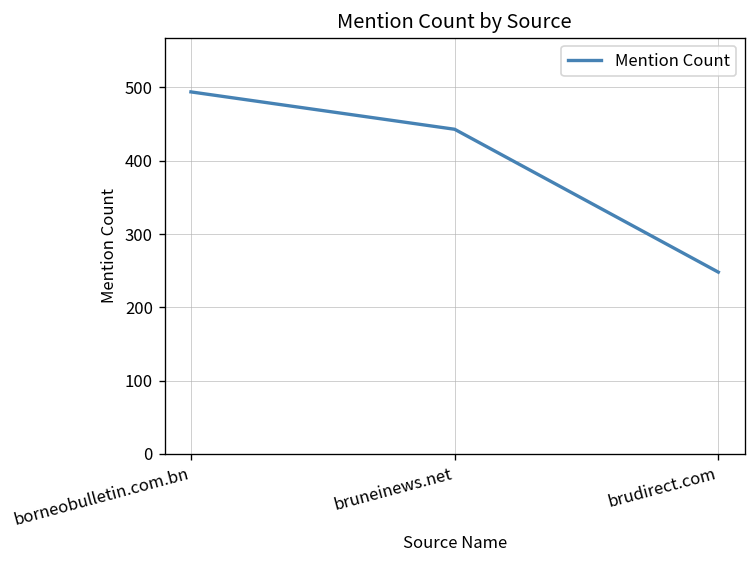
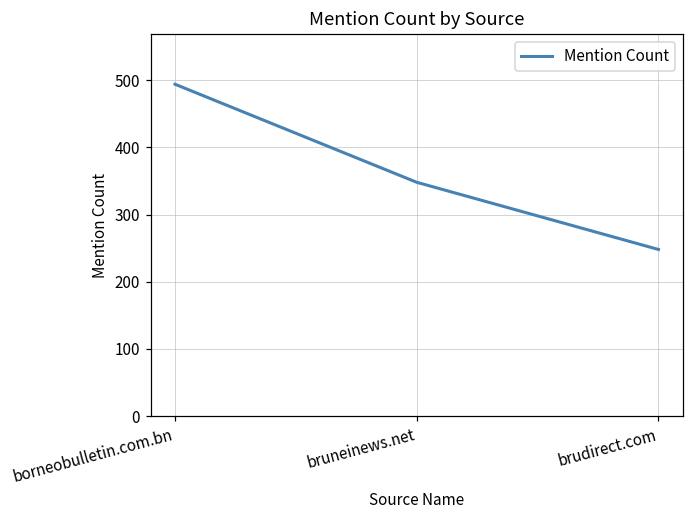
bruneinews.net: 440 -> 350
